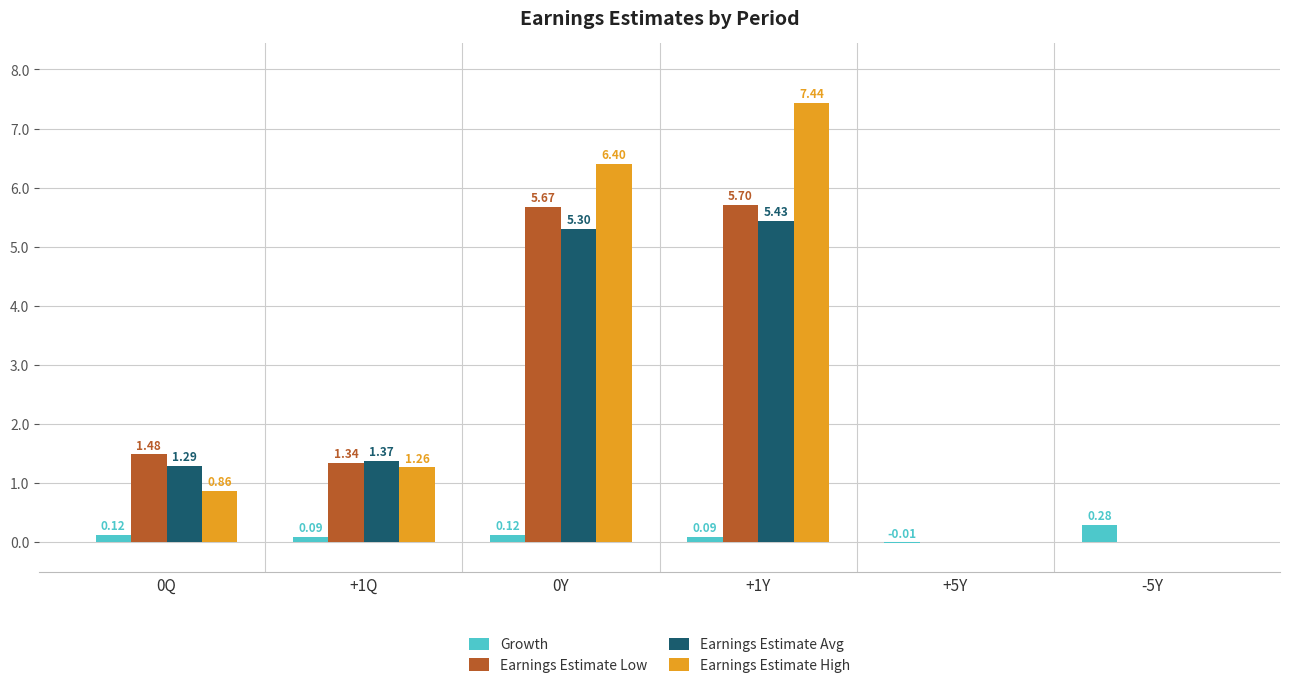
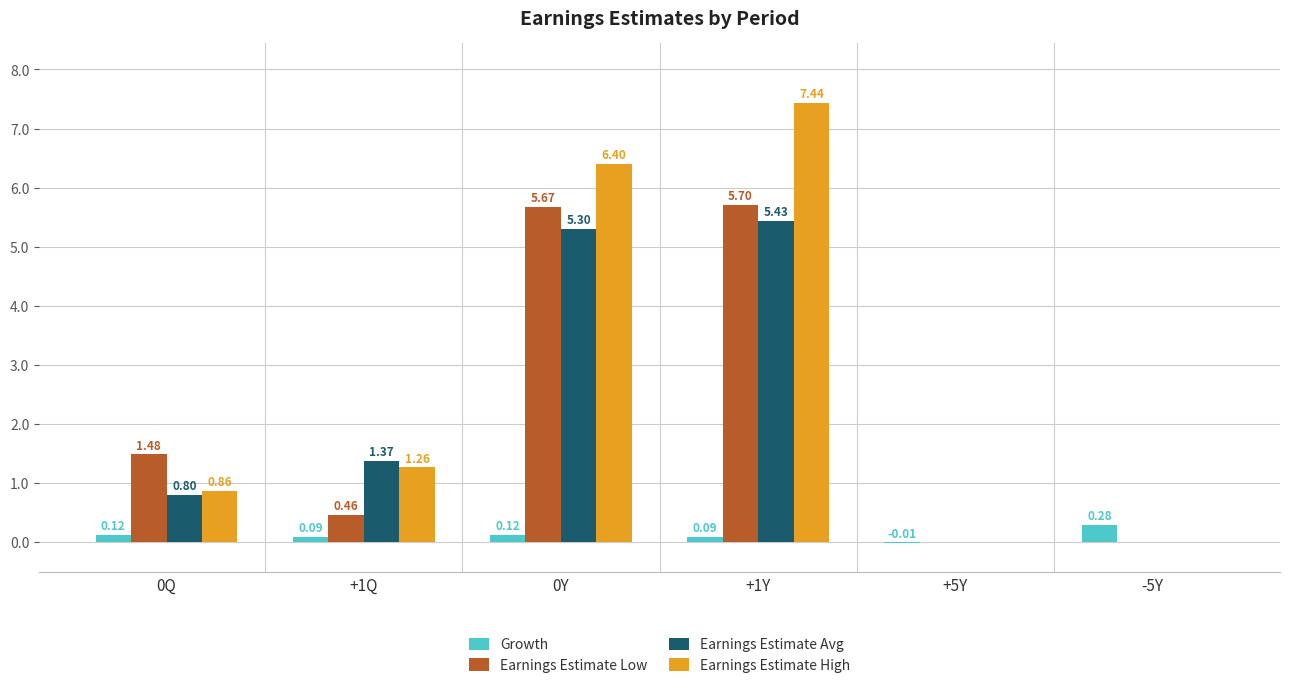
Earnings Estimate Avg, 0Q: 1.29 -> 0.80
Earnings Estimate Low, +1Q: 1.34 -> 0.46
